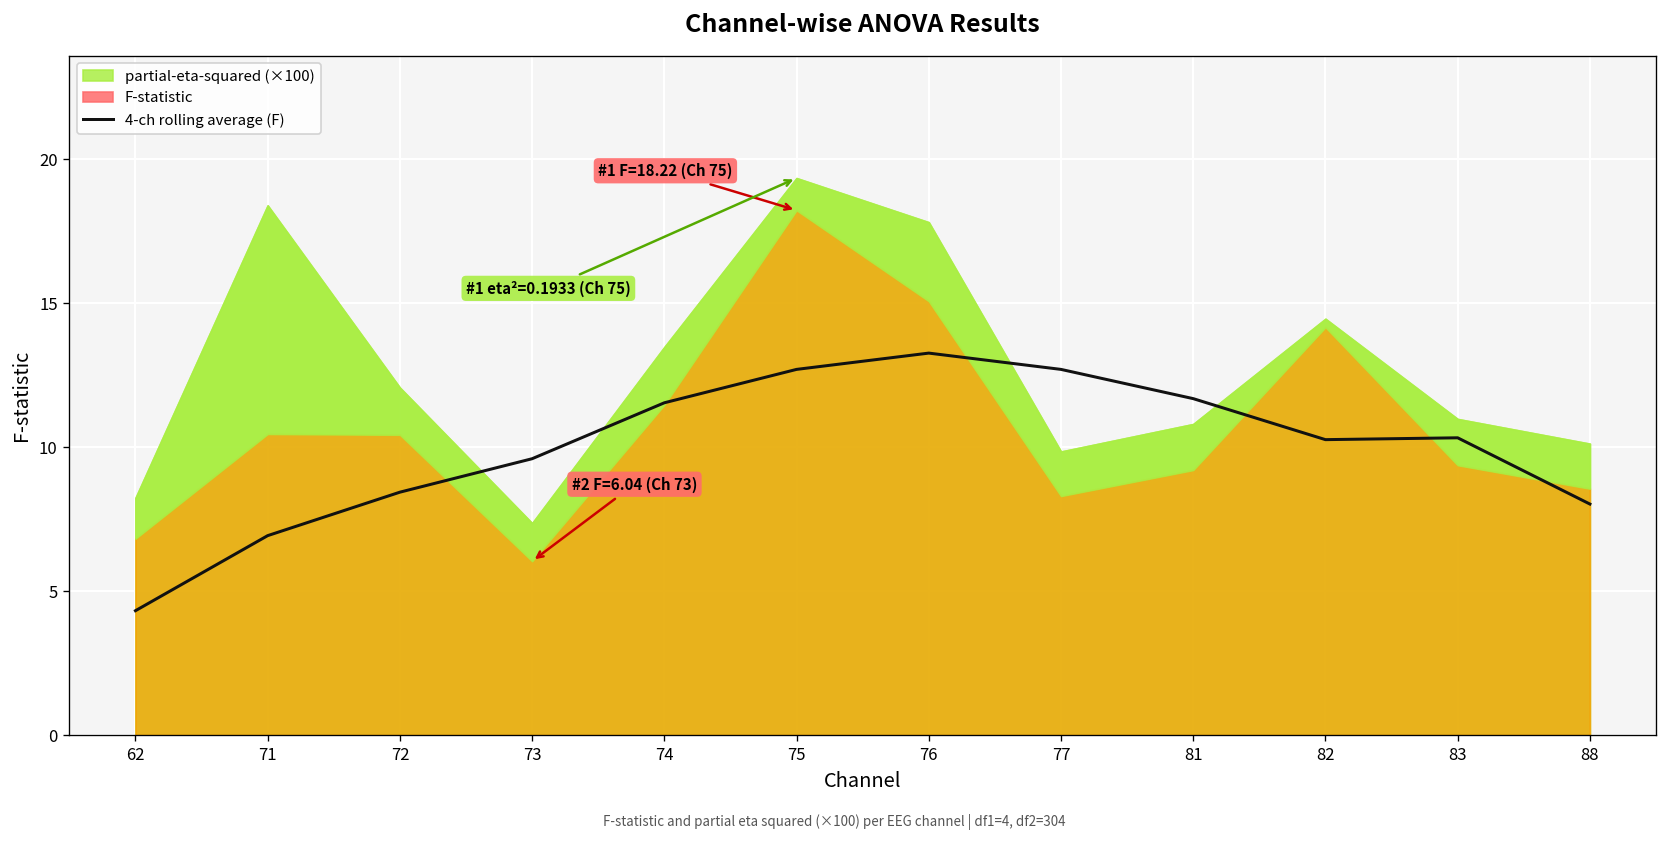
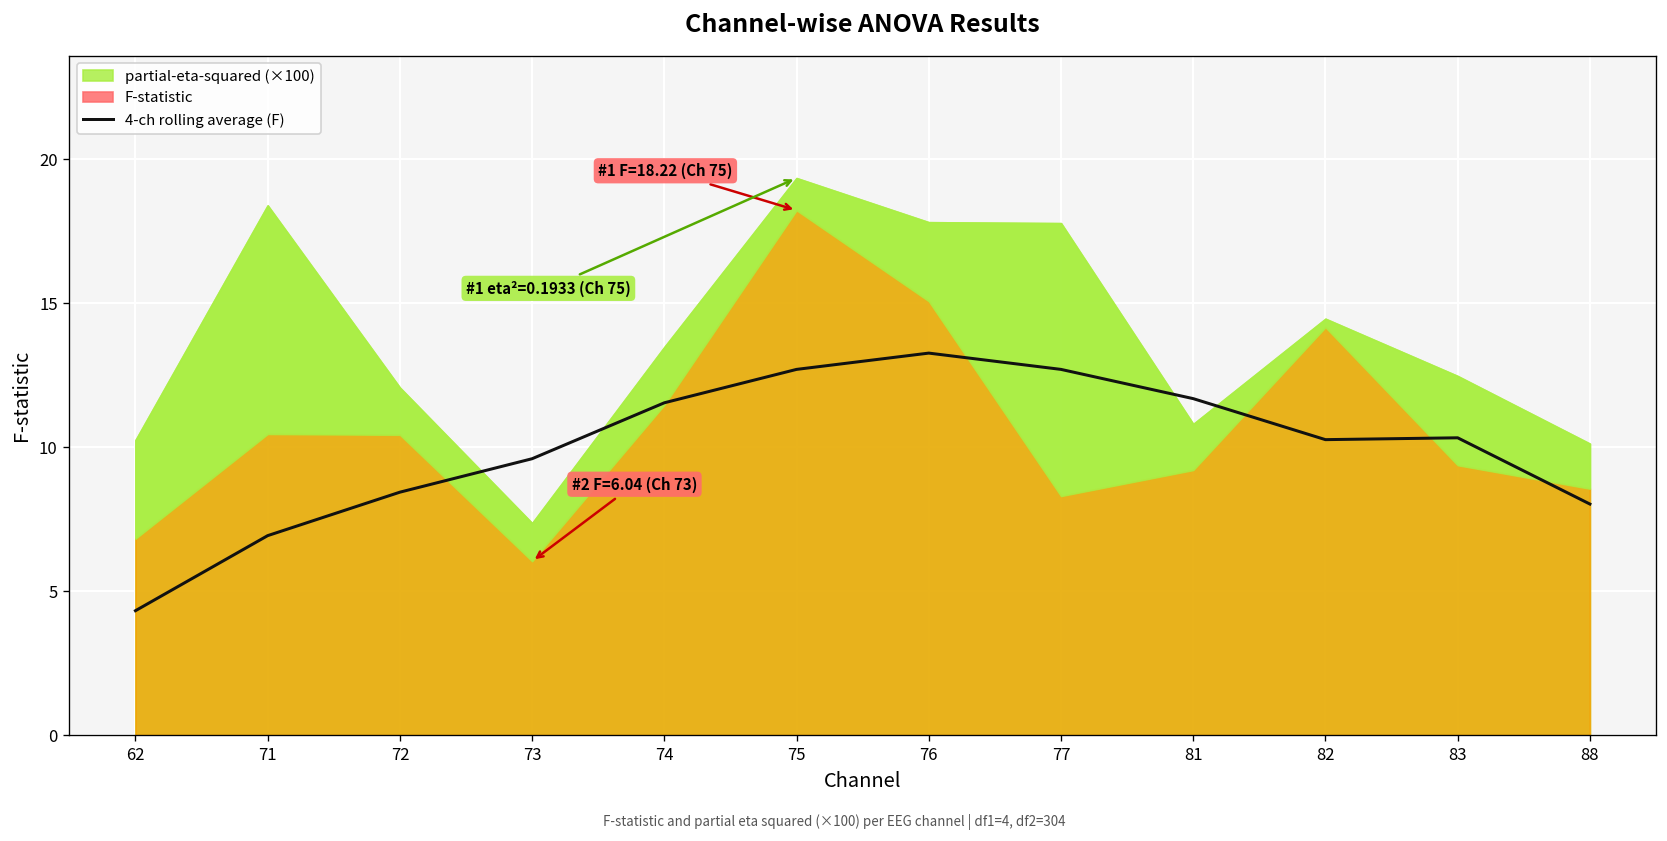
partial-eta-squared (×100), 62: 8.2 -> 10.2
partial-eta-squared (×100), 77: 9.8 -> 17.8
partial-eta-squared (×100), 83: 11.0 -> 12.5
